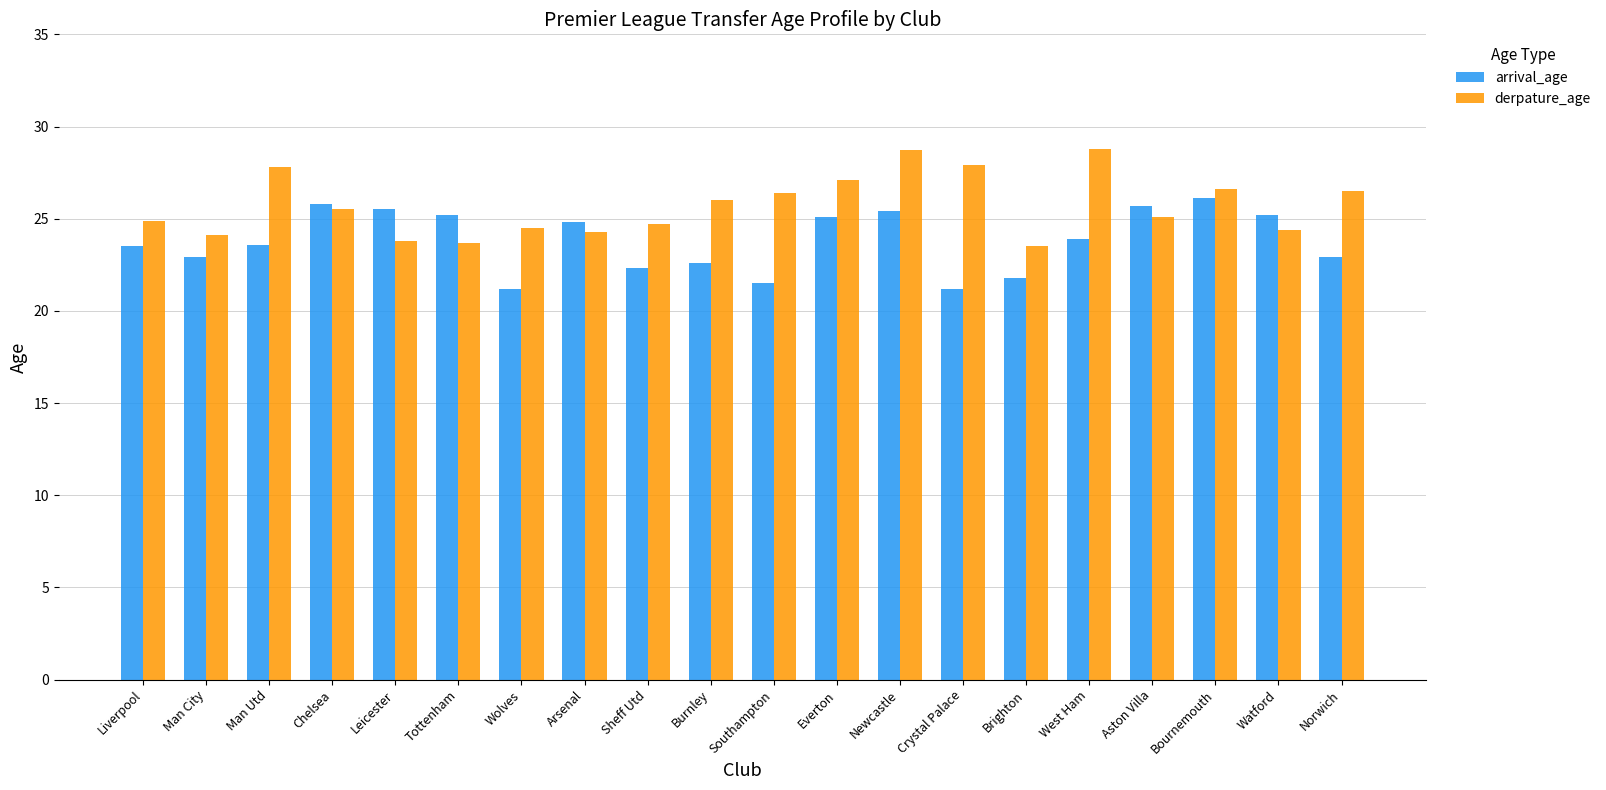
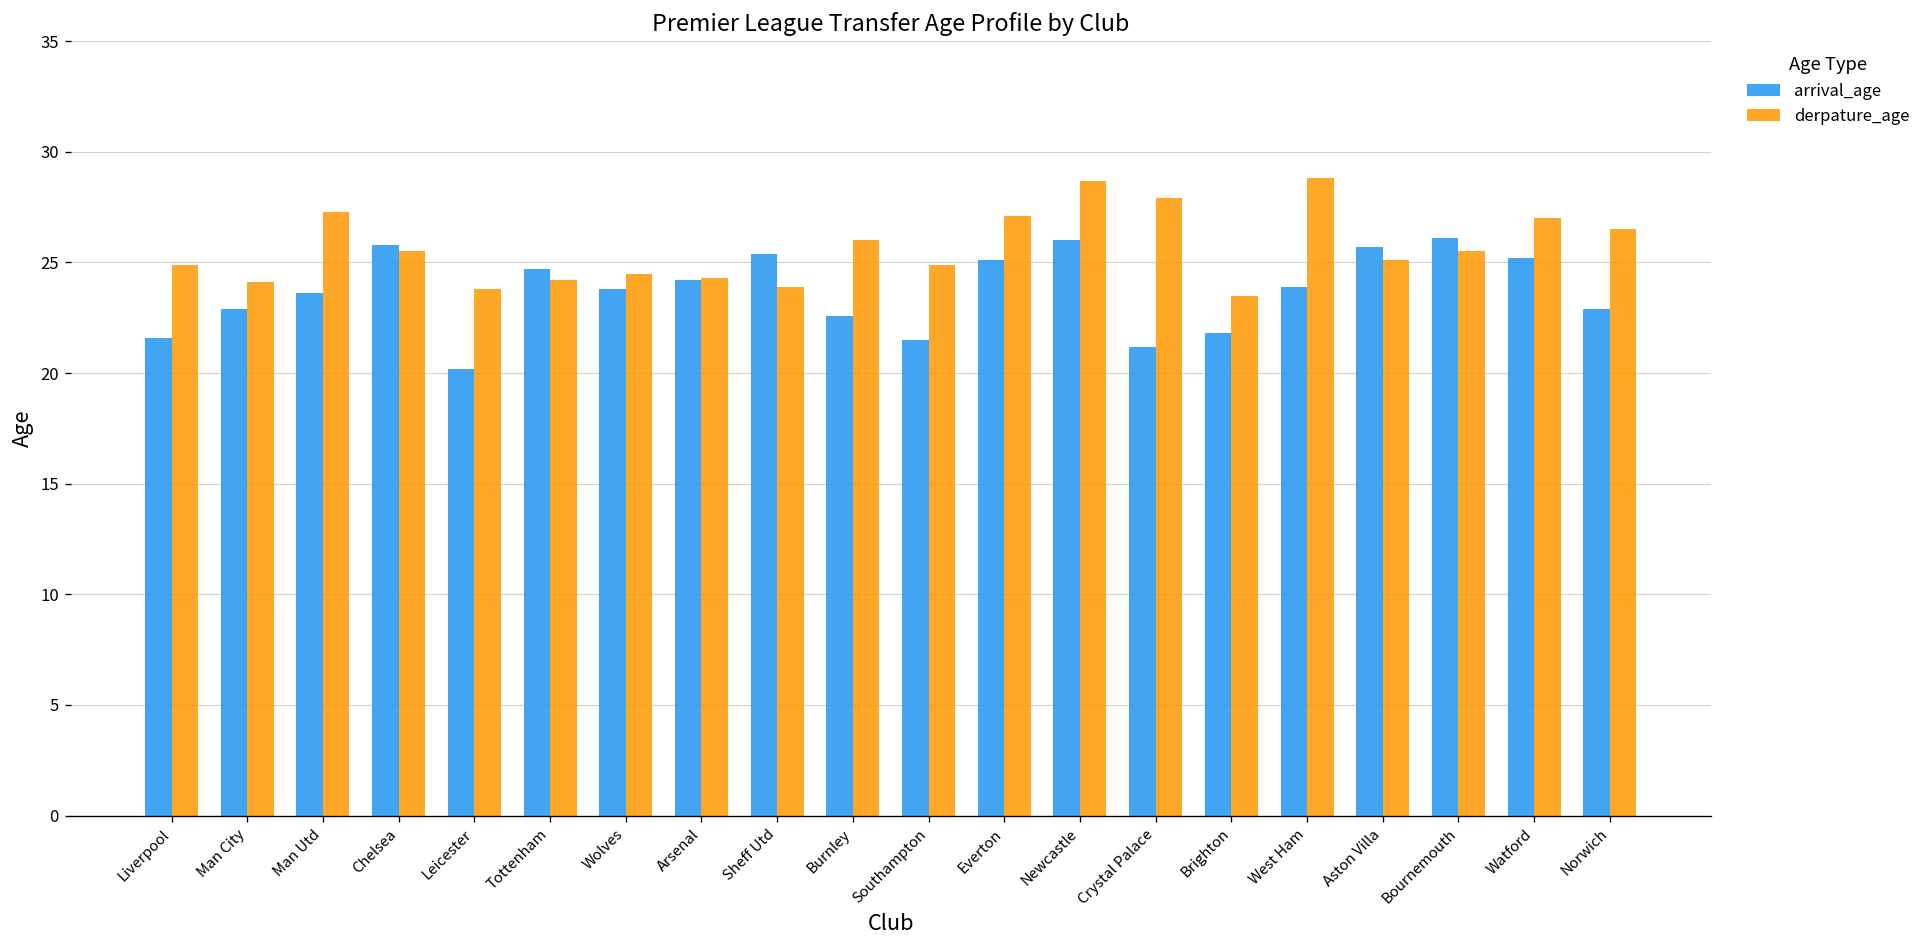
arrival_age, Liverpool: 23.5 -> 21.6
derpature_age, Man Utd: 27.8 -> 27.3
arrival_age, Leicester: 25.5 -> 20.2
arrival_age, Tottenham: 25.2 -> 24.7
derpature_age, Tottenham: 23.7 -> 24.2
arrival_age, Wolves: 21.2 -> 23.8
arrival_age, Arsenal: 24.8 -> 24.2
arrival_age, Sheff Utd: 22.3 -> 25.4
derpature_age, Sheff Utd: 24.7 -> 23.9
derpature_age, Southampton: 26.4 -> 24.9
arrival_age, Newcastle: 25.4 -> 26.0
derpature_age, Bournemouth: 26.6 -> 25.5
derpature_age, Watford: 24.4 -> 27.0
